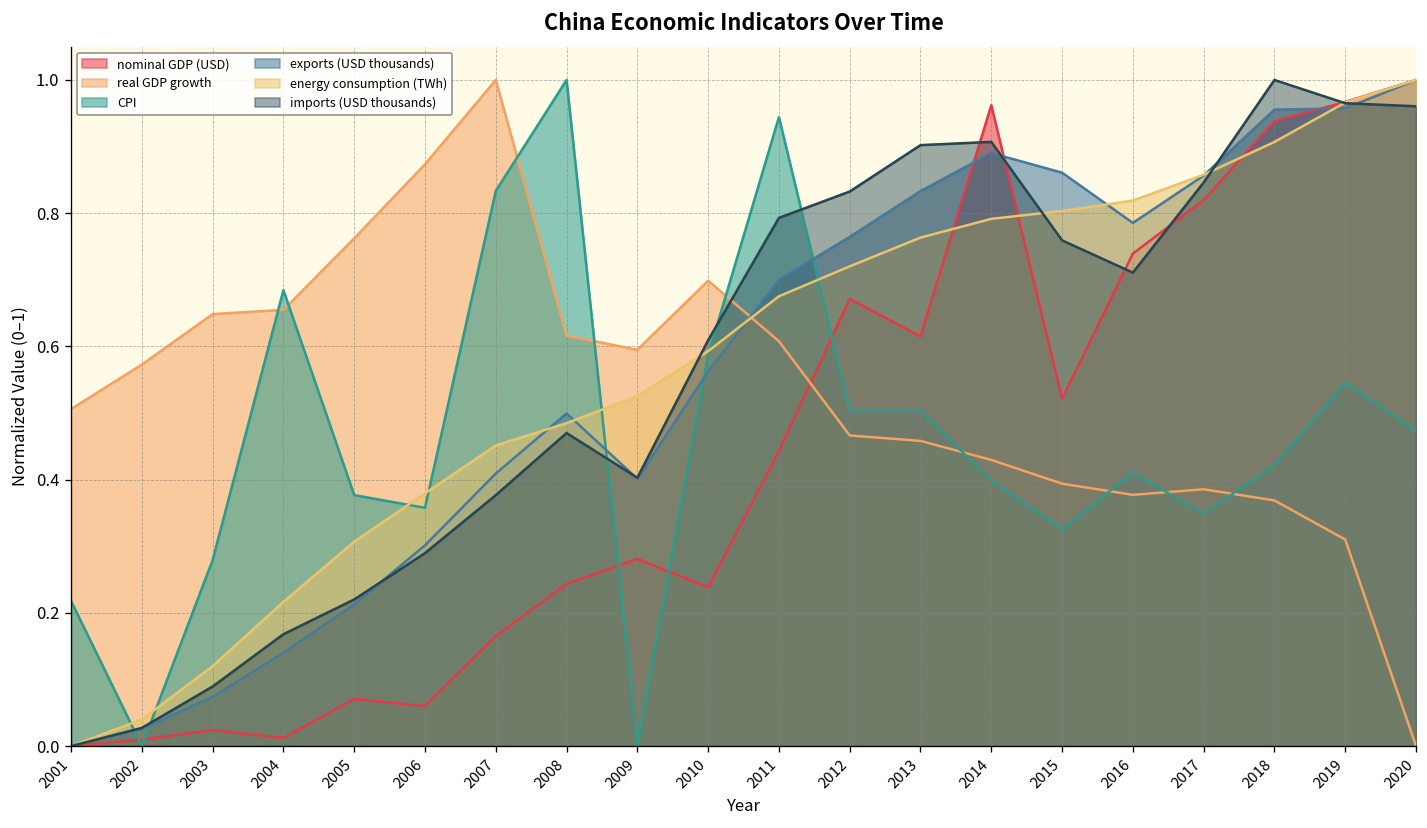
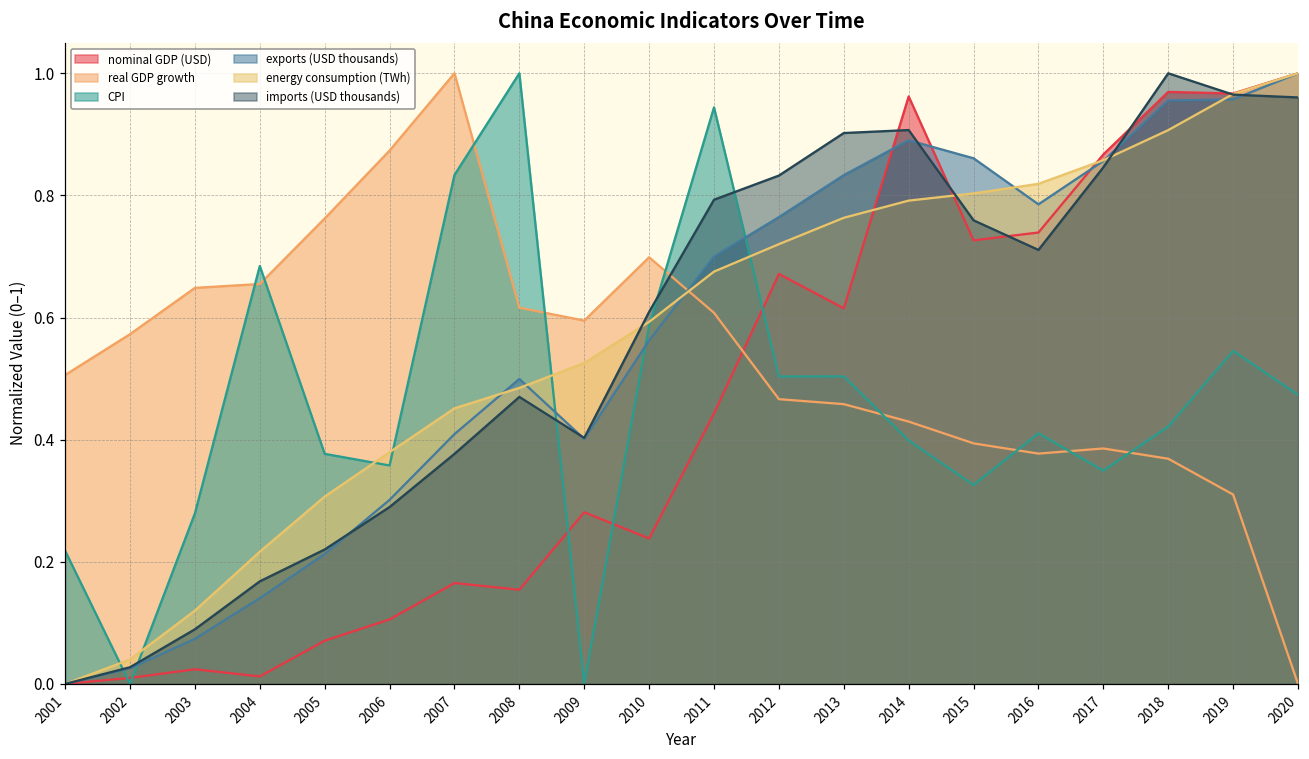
nominal GDP (USD), 2006: 0.06 -> 0.11
nominal GDP (USD), 2008: 0.24 -> 0.15
nominal GDP (USD), 2015: 0.52 -> 0.73
nominal GDP (USD), 2017: 0.82 -> 0.87
nominal GDP (USD), 2018: 0.94 -> 0.97
